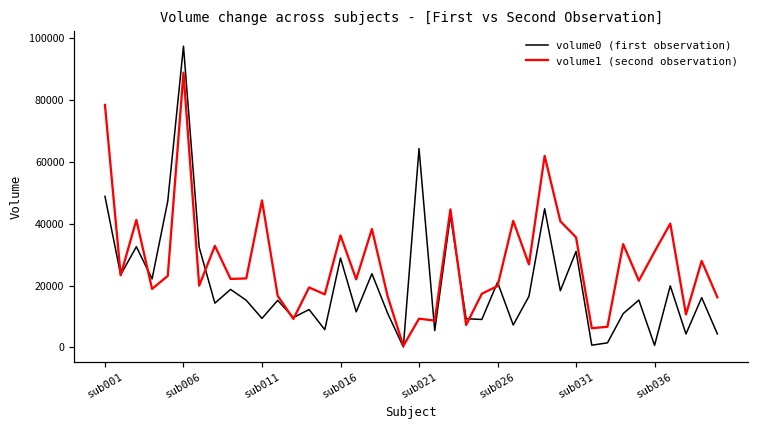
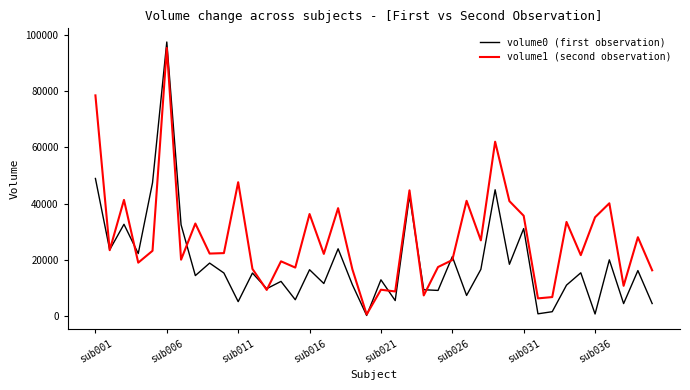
volume1 (second observation), sub006: 89000 -> 95000
volume0 (first observation), sub011: 9000 -> 5000
volume0 (first observation), sub016: 29000 -> 16000
volume0 (first observation), sub021: 64000 -> 13000
volume1 (second observation), sub036: 31000 -> 35000
